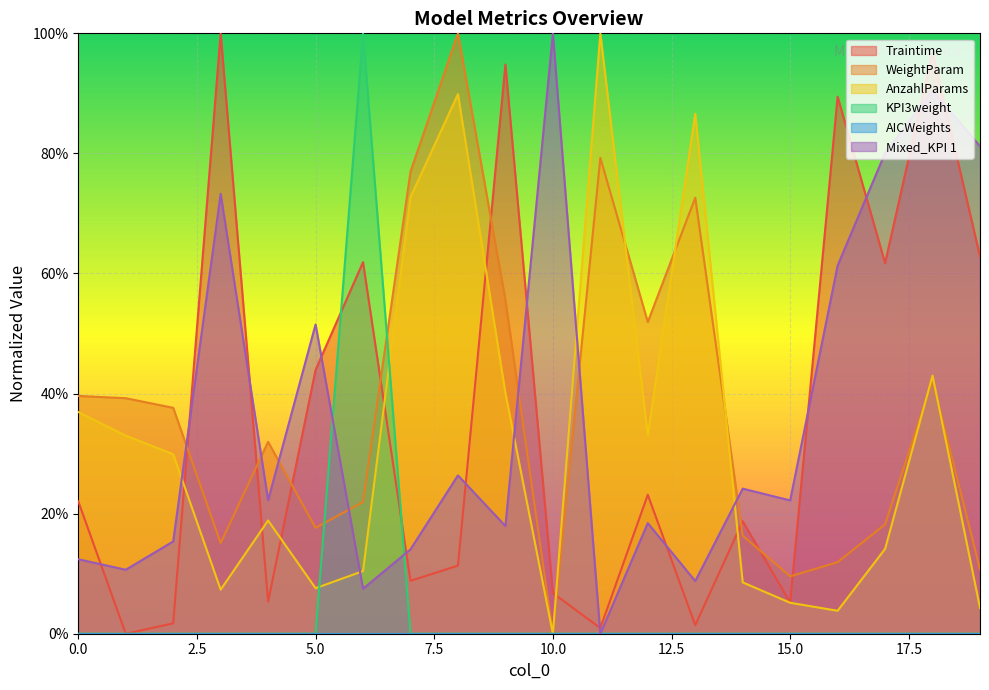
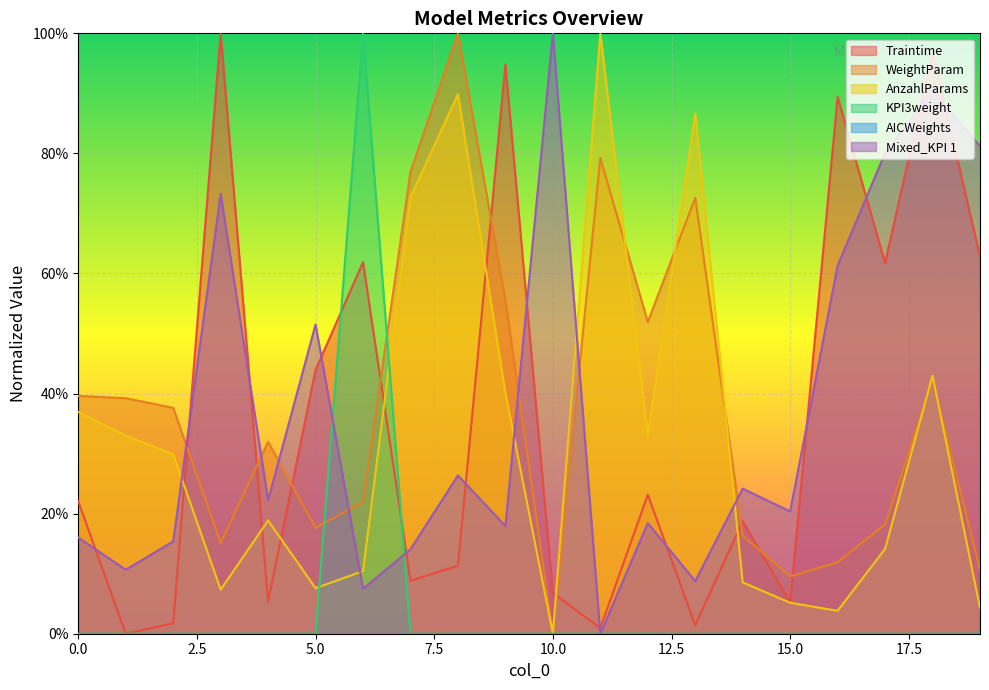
Mixed_KPI 1, 0.0: 12% -> 16%
Mixed_KPI 1, 15.0: 22% -> 20%
